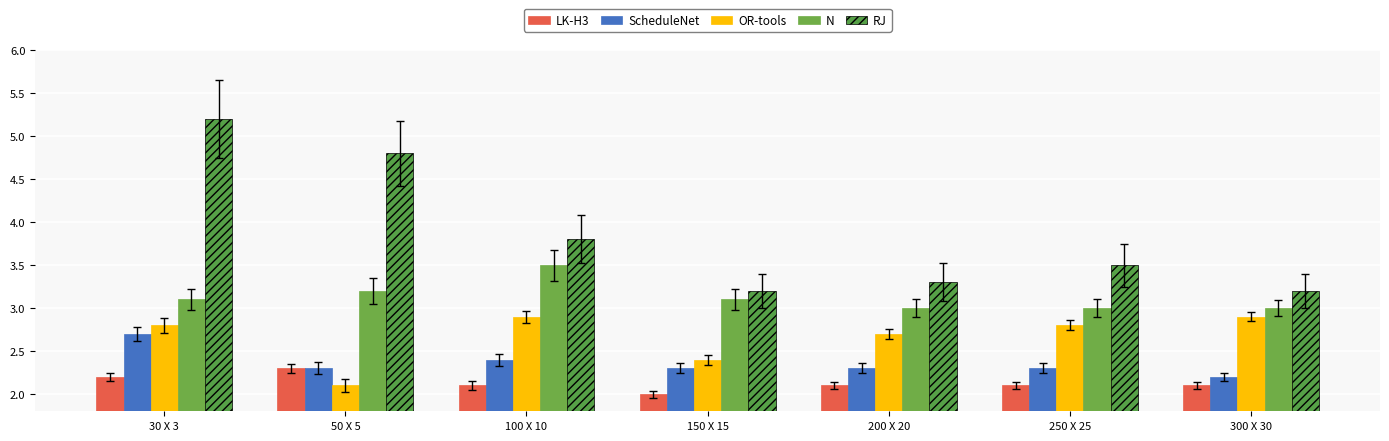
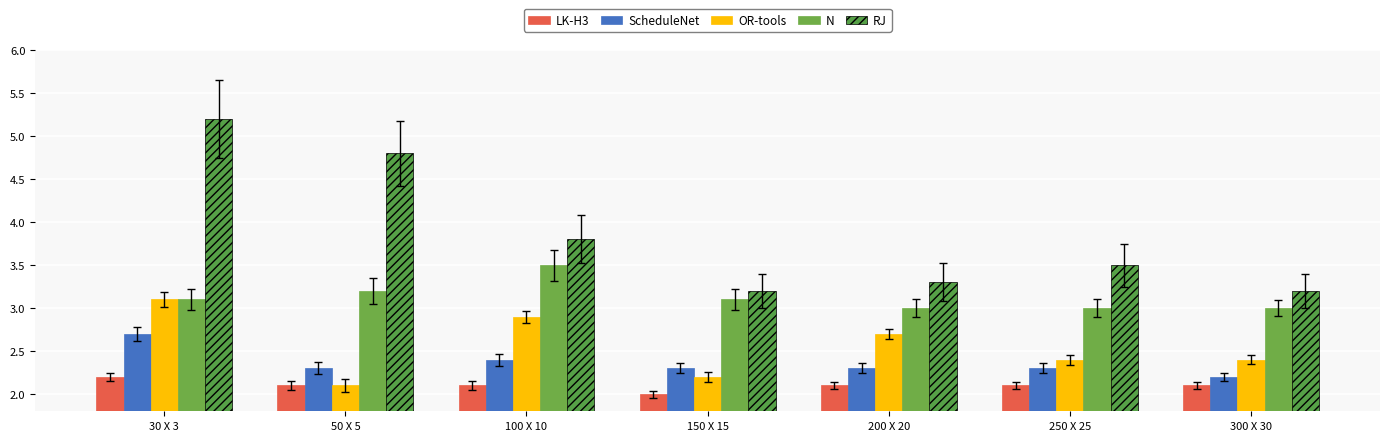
OR-tools, 30 X 3: 2.8 -> 3.1
LK-H3, 50 X 5: 2.3 -> 2.1
OR-tools, 150 X 15: 2.4 -> 2.2
OR-tools, 250 X 25: 2.8 -> 2.4
OR-tools, 300 X 30: 2.9 -> 2.4
